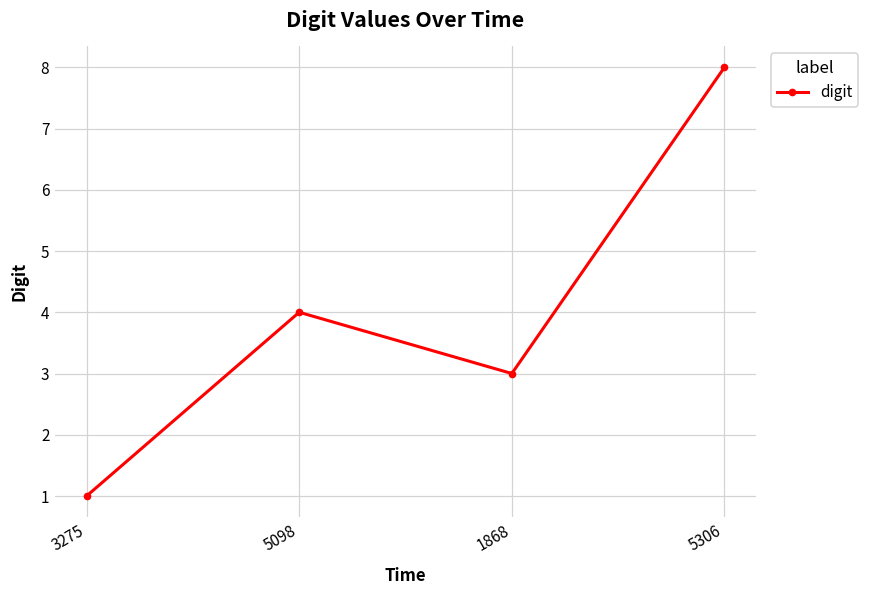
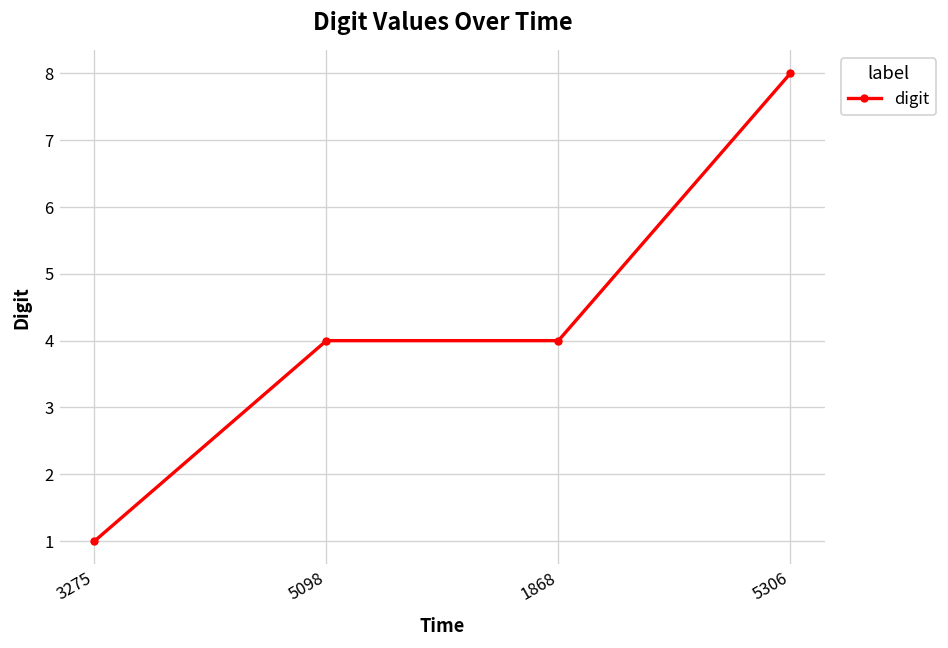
1868: 3 -> 4
